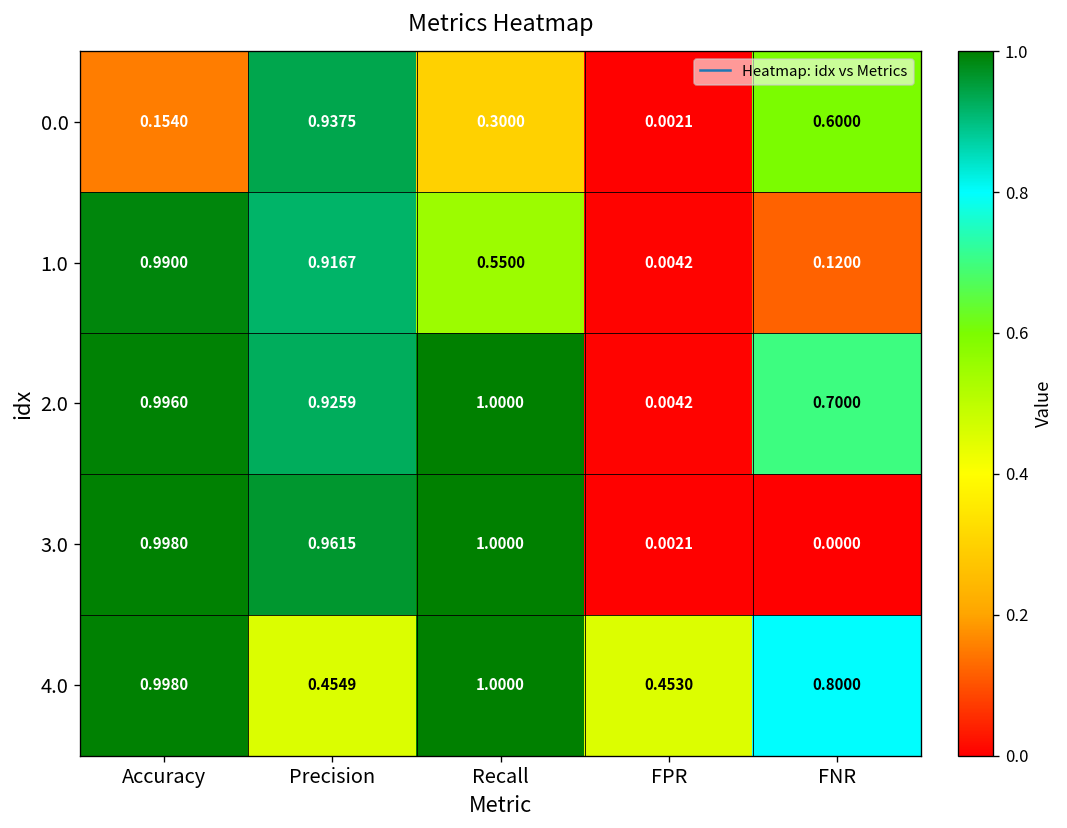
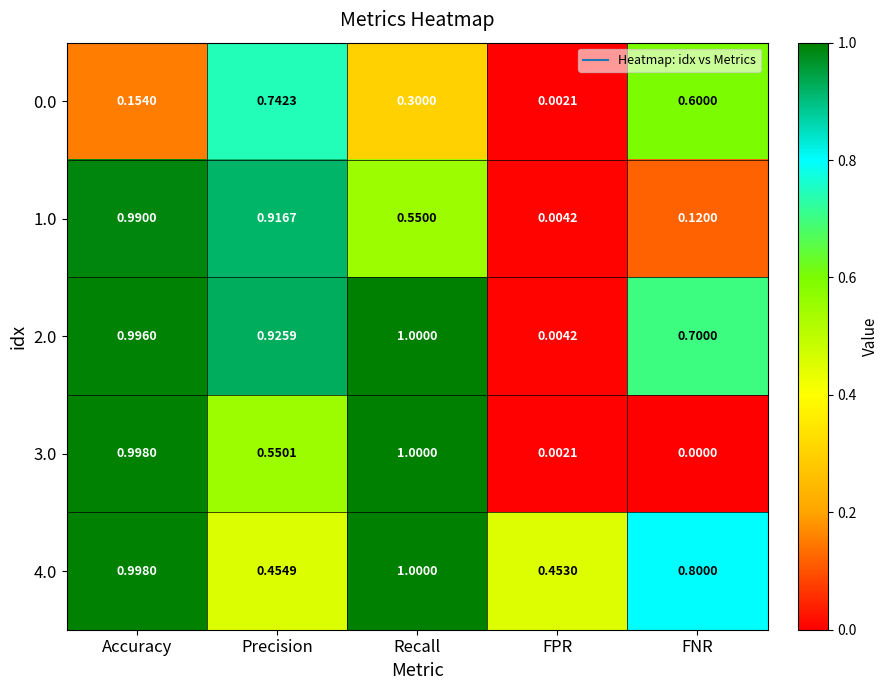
0.0, Precision: 0.9375 -> 0.7423
3.0, Precision: 0.9615 -> 0.5501
